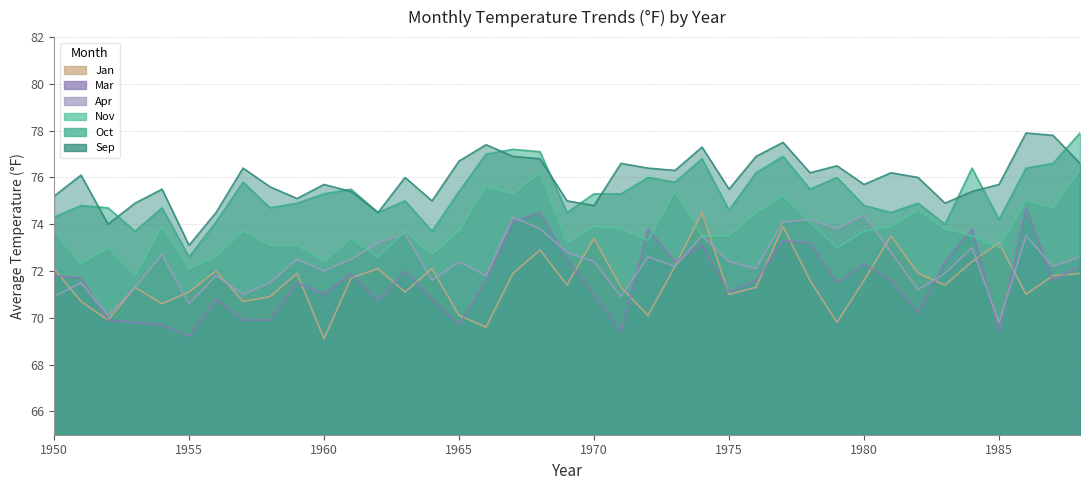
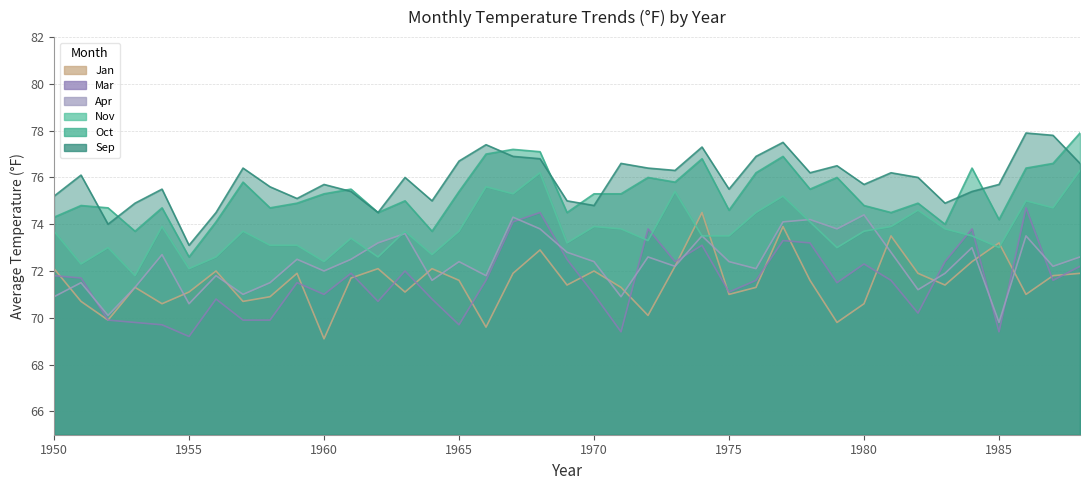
Jan, 1965: 70.1 -> 71.6
Jan, 1970: 73.4 -> 72.0
Jan, 1980: 71.6 -> 70.6
